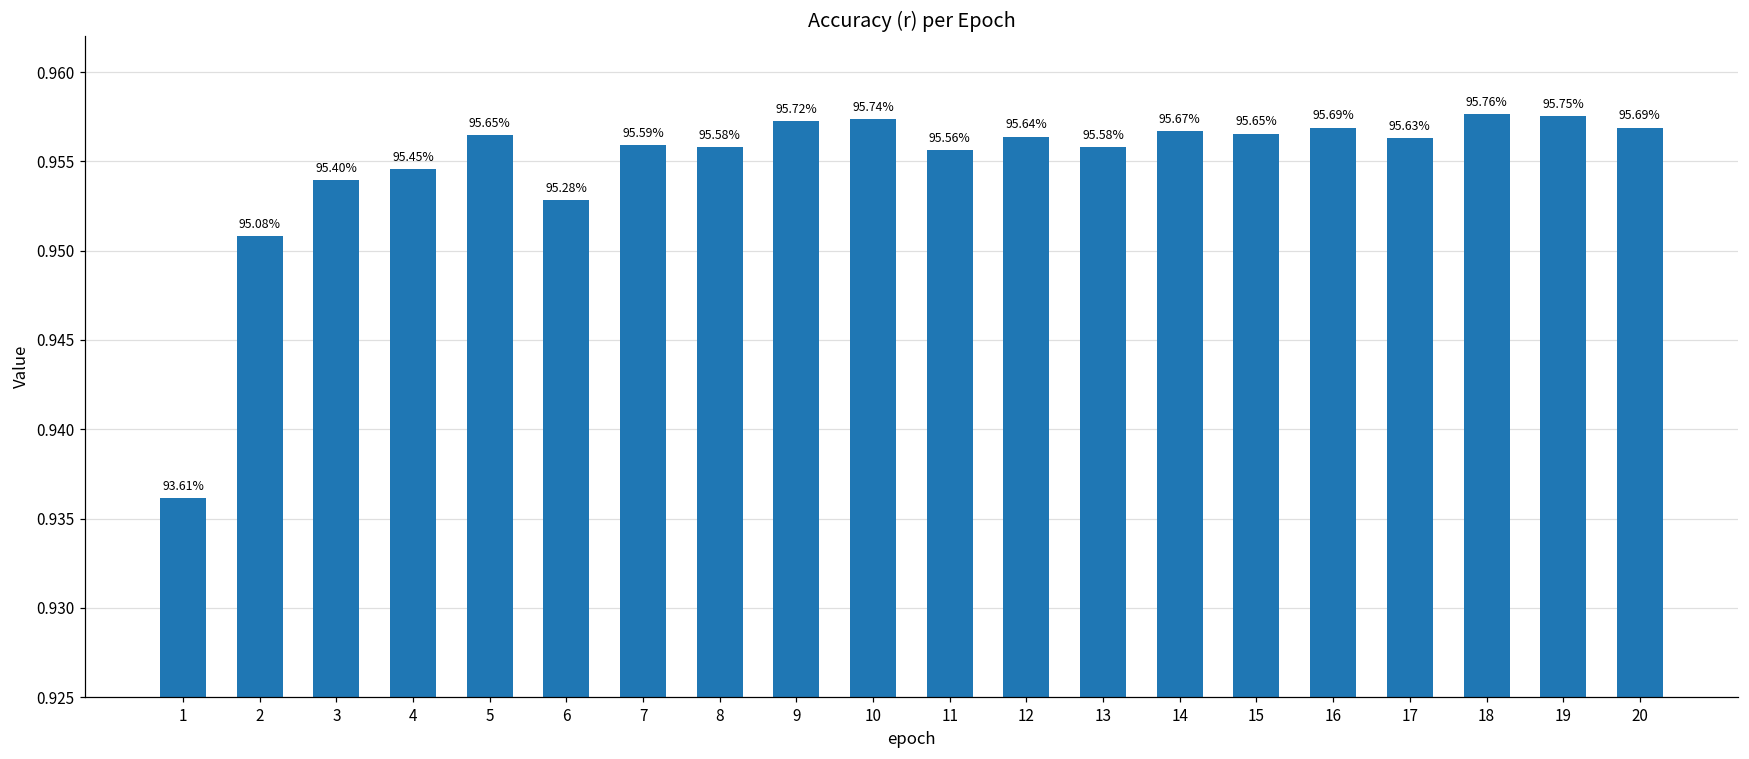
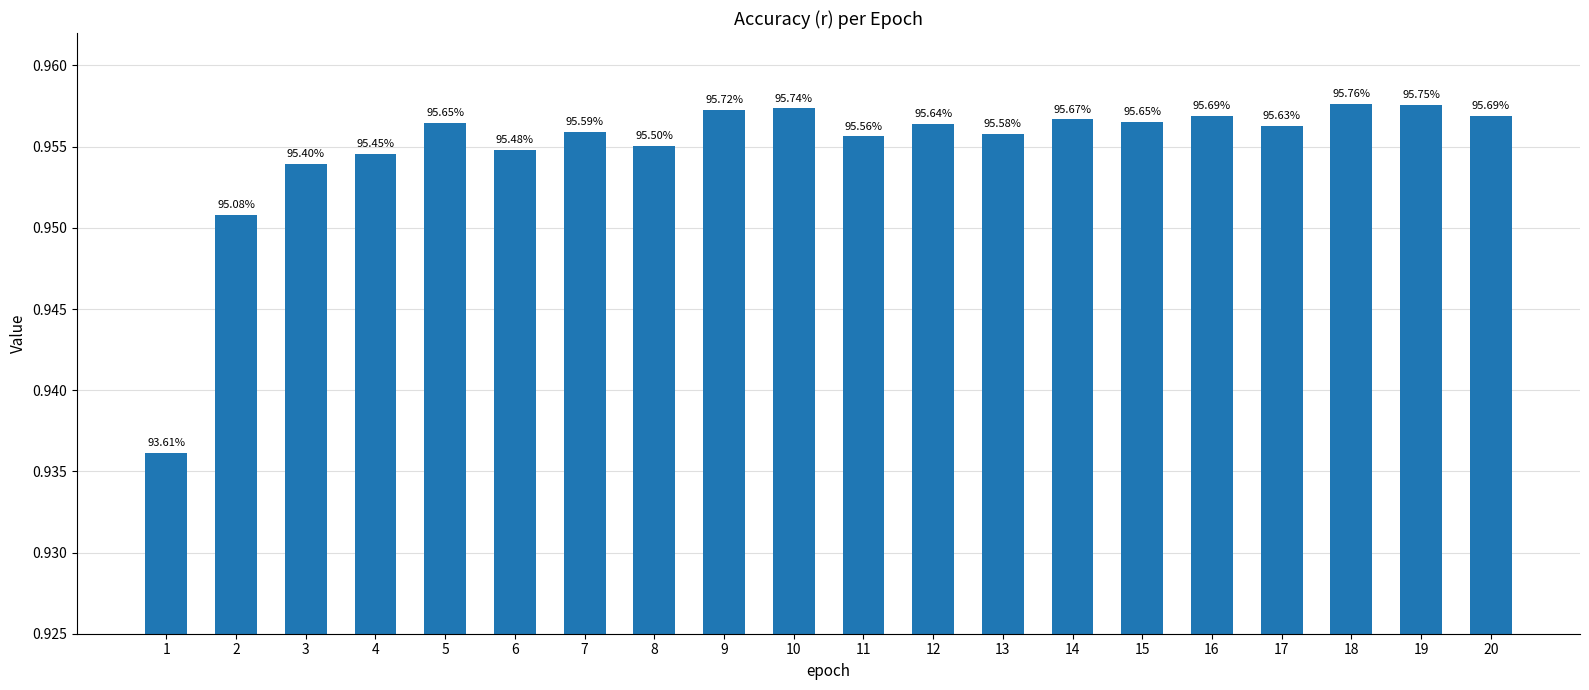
6: 95.28% -> 95.48%
8: 95.58% -> 95.50%
